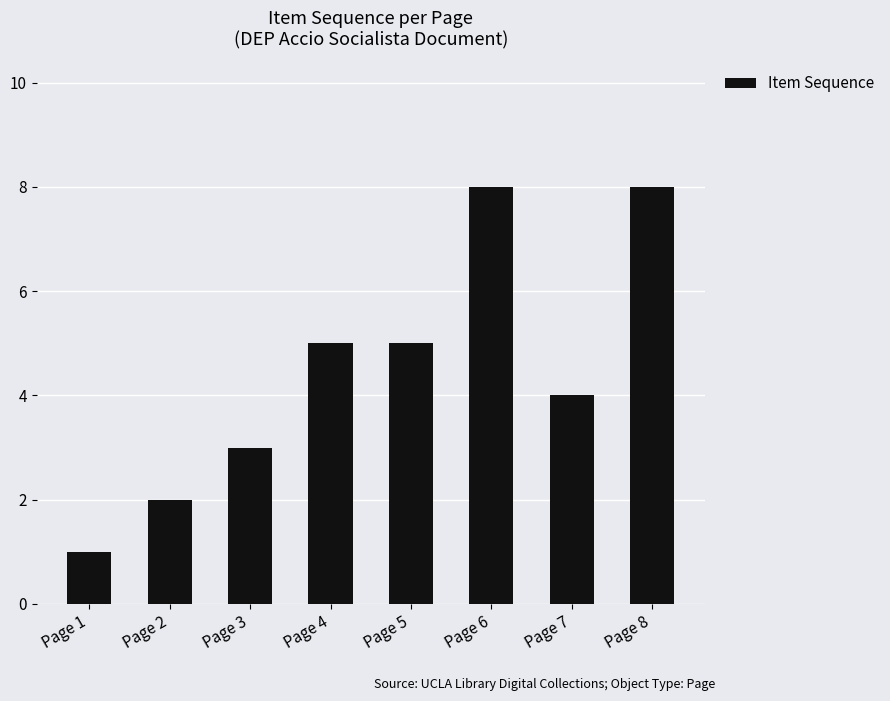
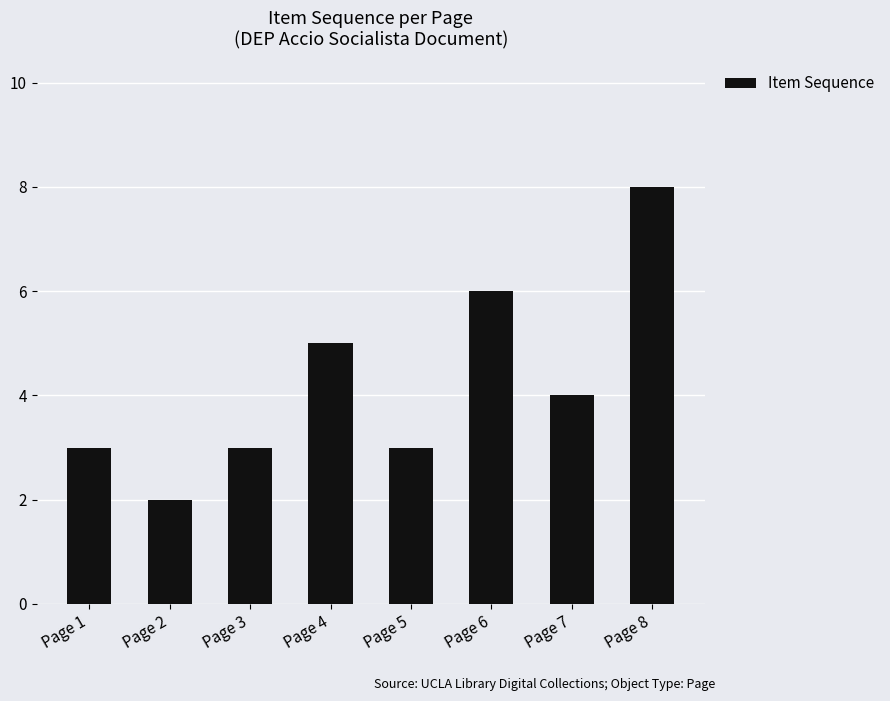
Page 1: 1 -> 3
Page 5: 5 -> 3
Page 6: 8 -> 6
